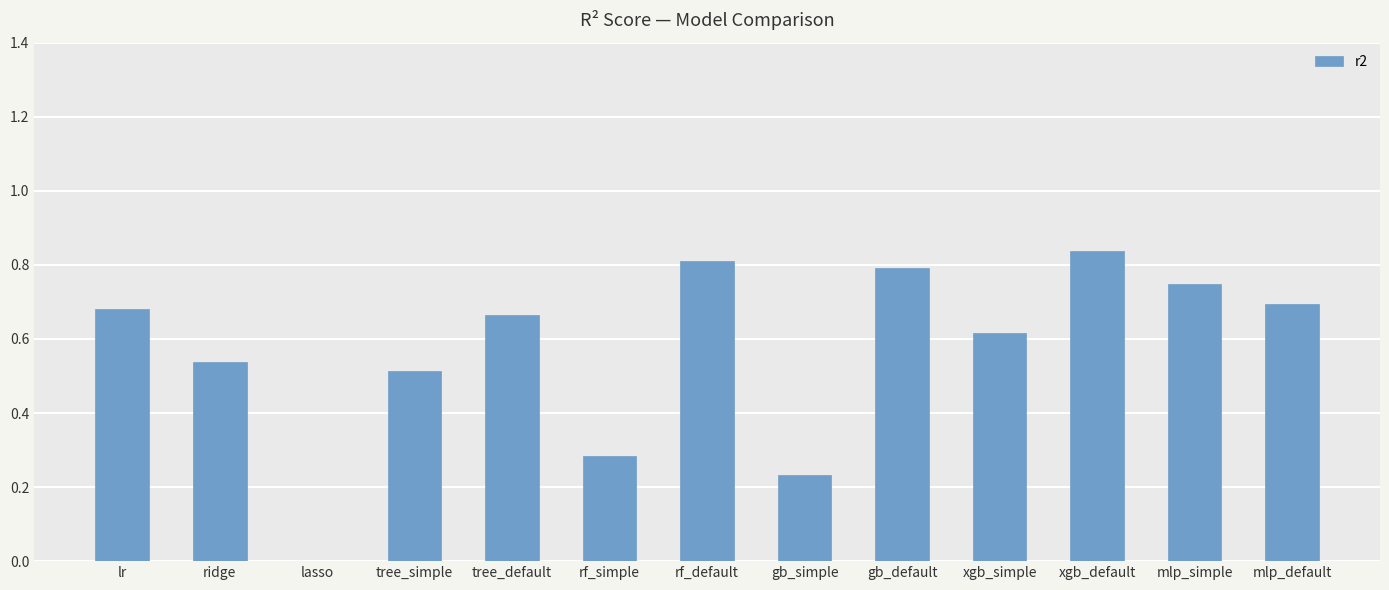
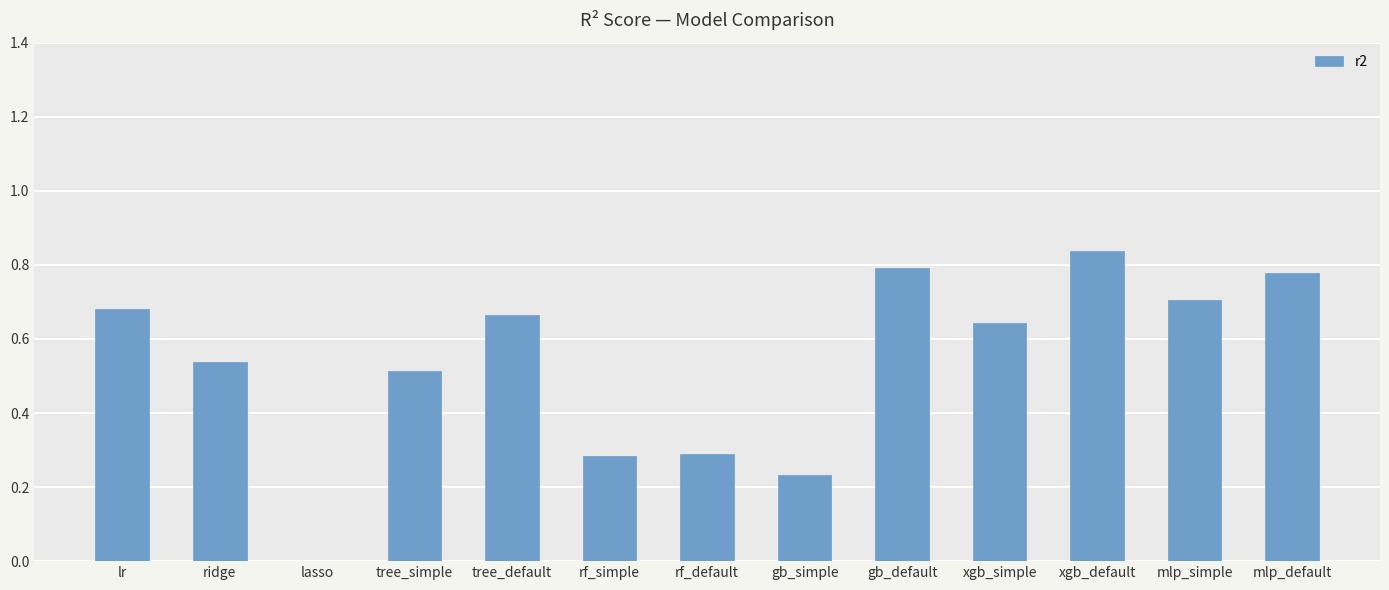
rf_default: 0.81 -> 0.29
xgb_simple: 0.62 -> 0.64
mlp_simple: 0.75 -> 0.70
mlp_default: 0.69 -> 0.78
